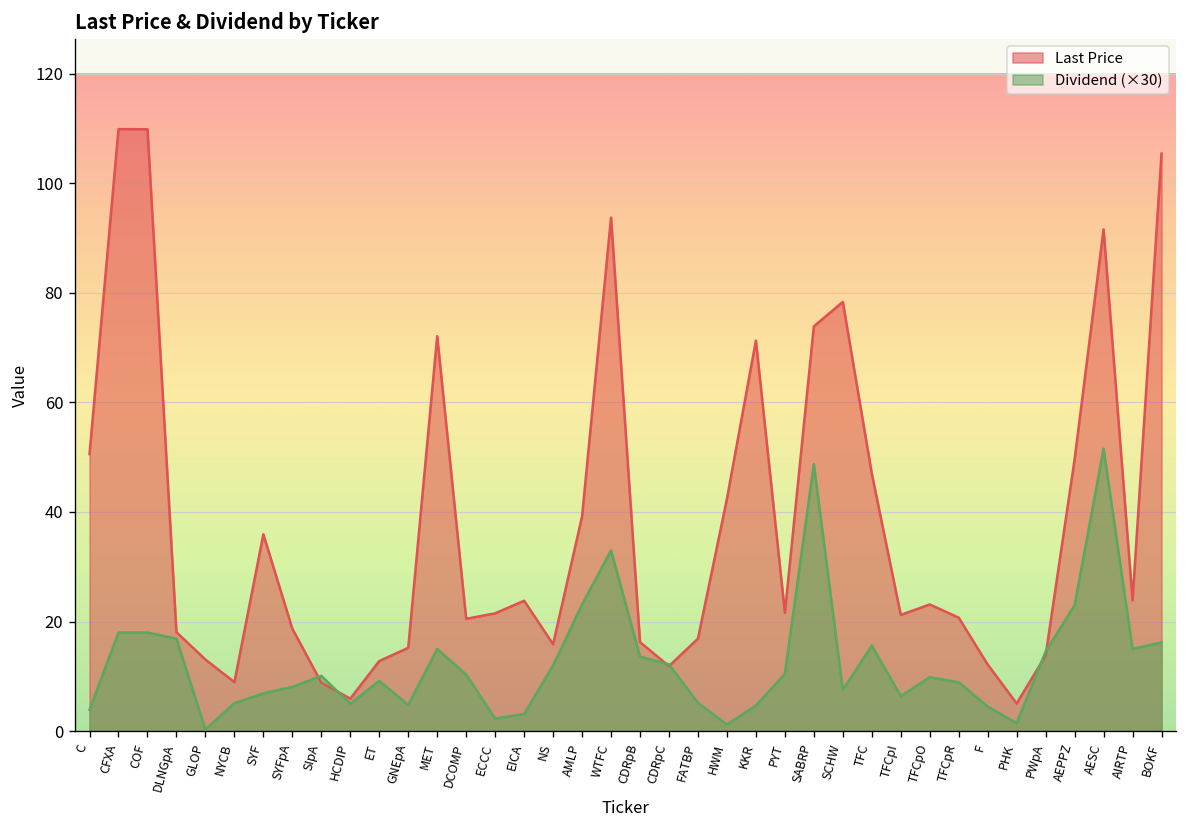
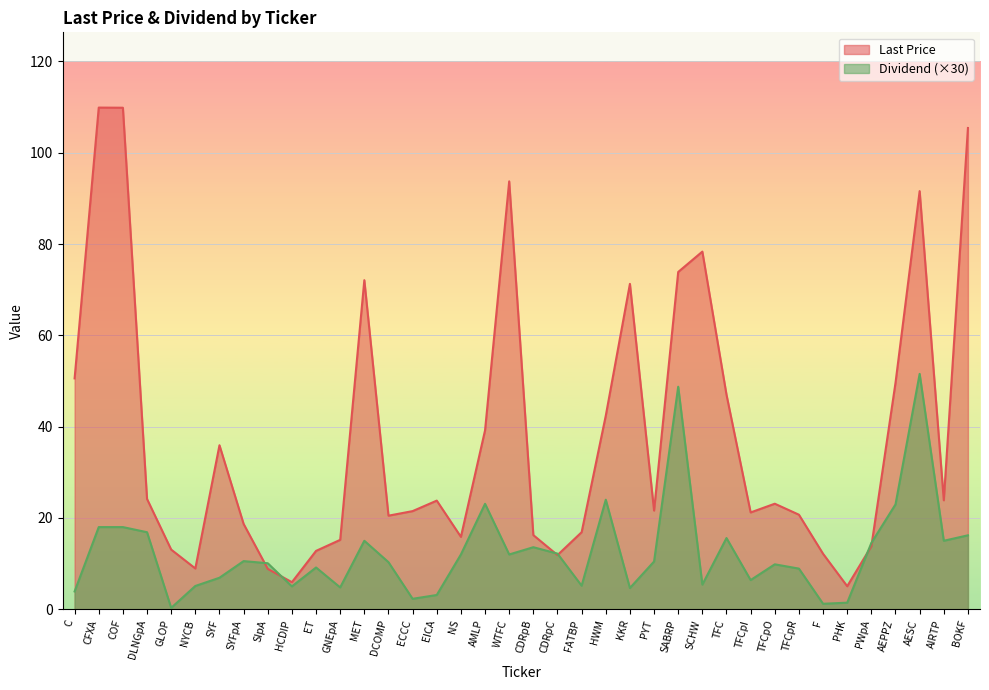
Last Price, DLNGpA: 18 -> 24
Dividend (×30), SYFpA: 8 -> 11
Dividend (×30), WTFC: 33 -> 12
Dividend (×30), HWM: 1 -> 24
Dividend (×30), SCHW: 8 -> 5
Dividend (×30), F: 5 -> 1
